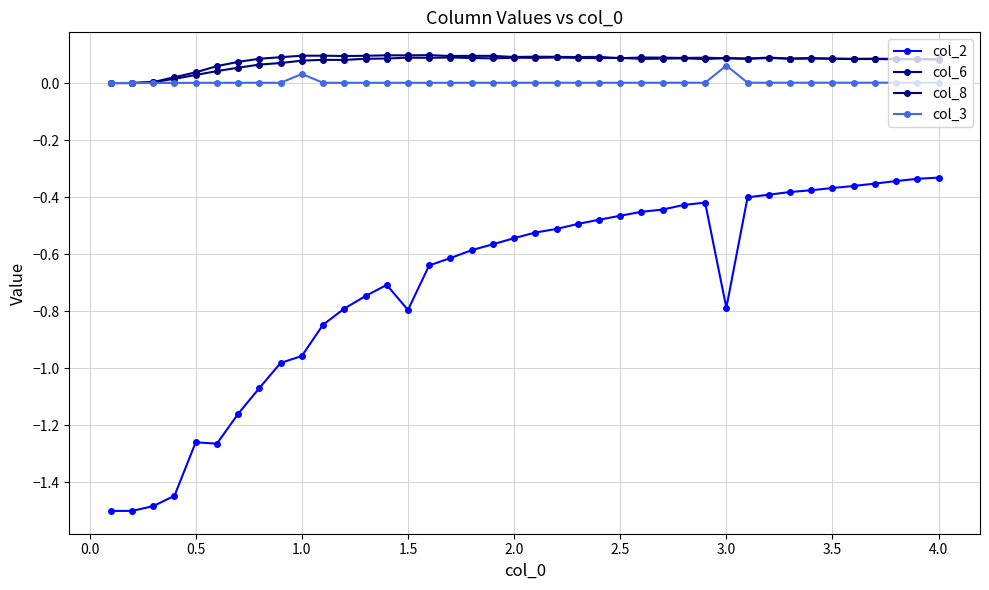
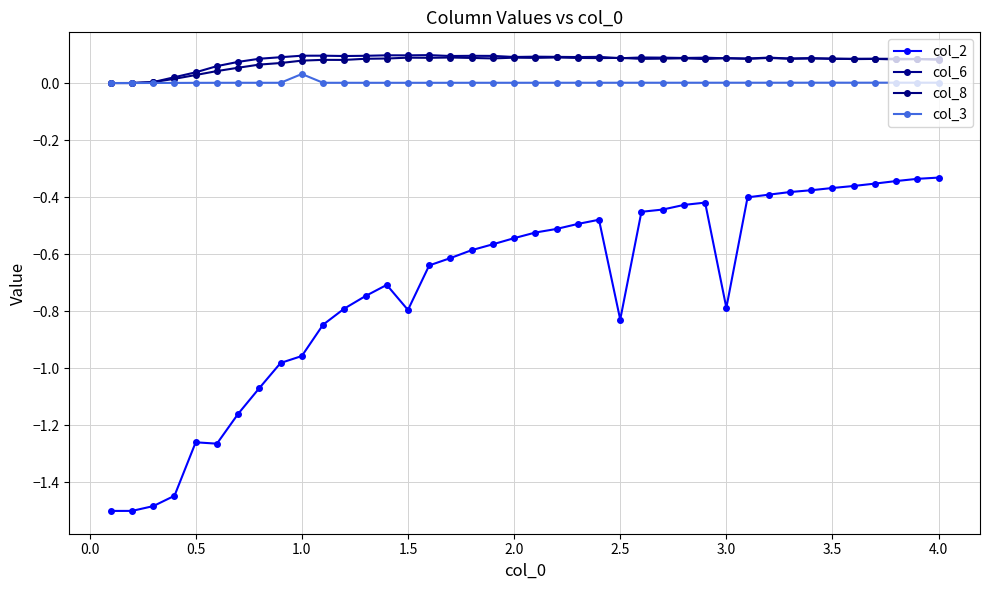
col_2, 2.5: -0.47 -> -0.83
col_3, 3.0: 0.06 -> 0.00
